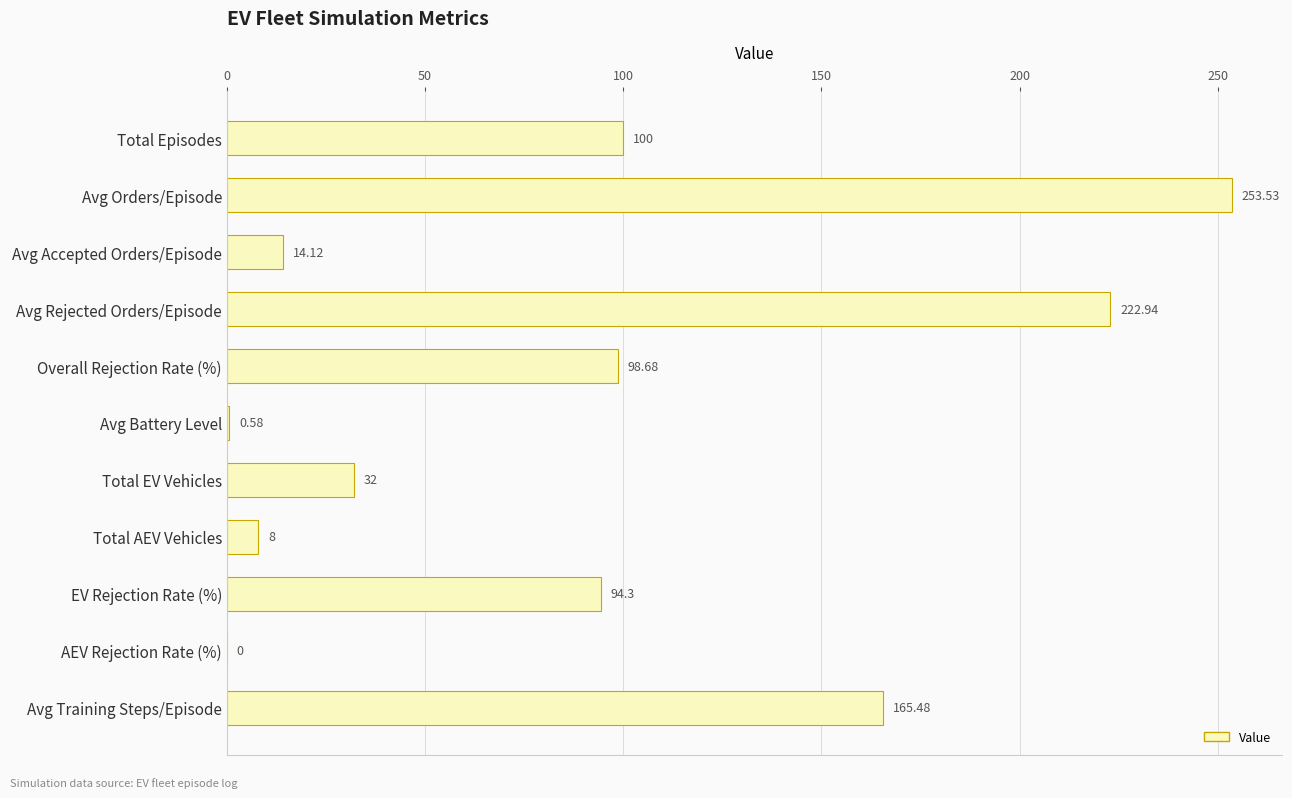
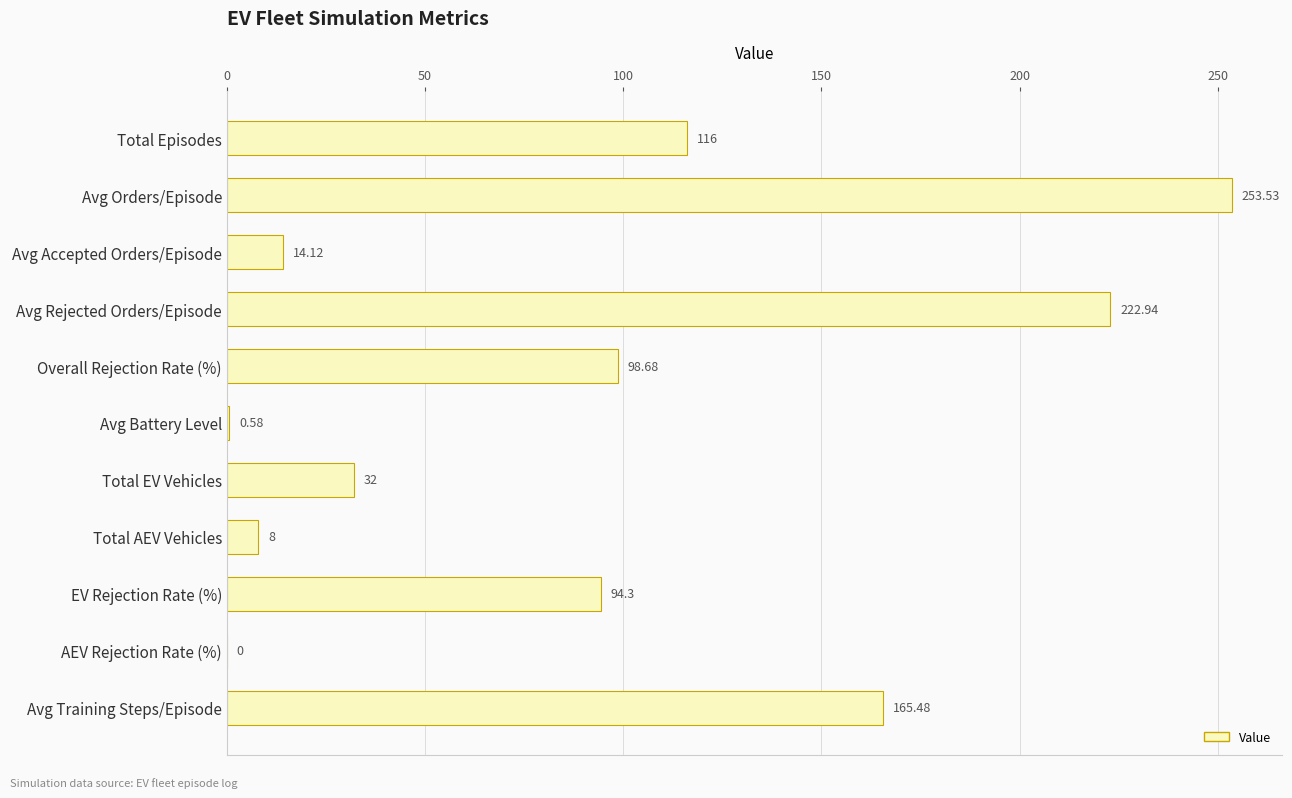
Total Episodes: 100 -> 116
